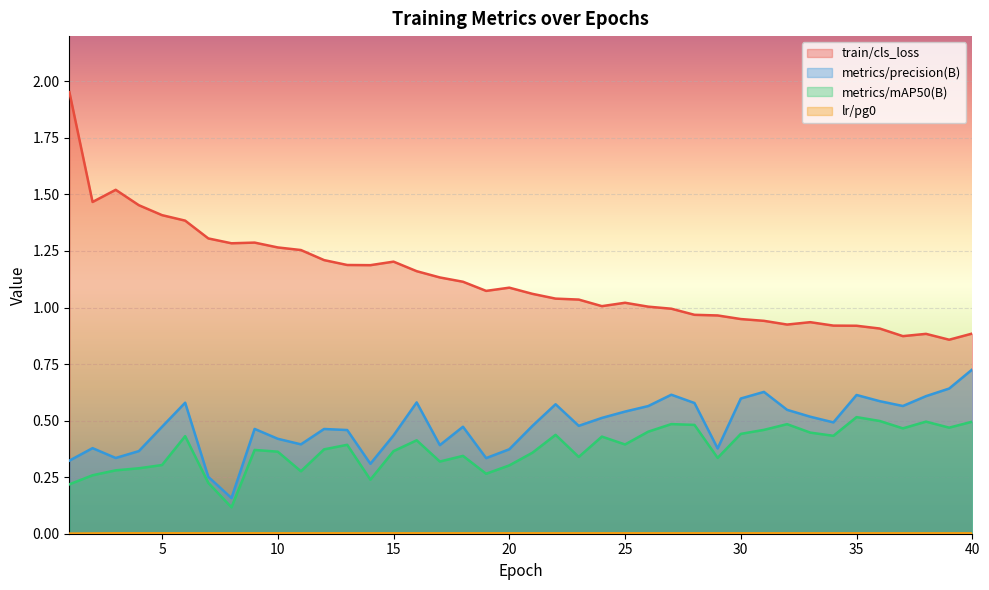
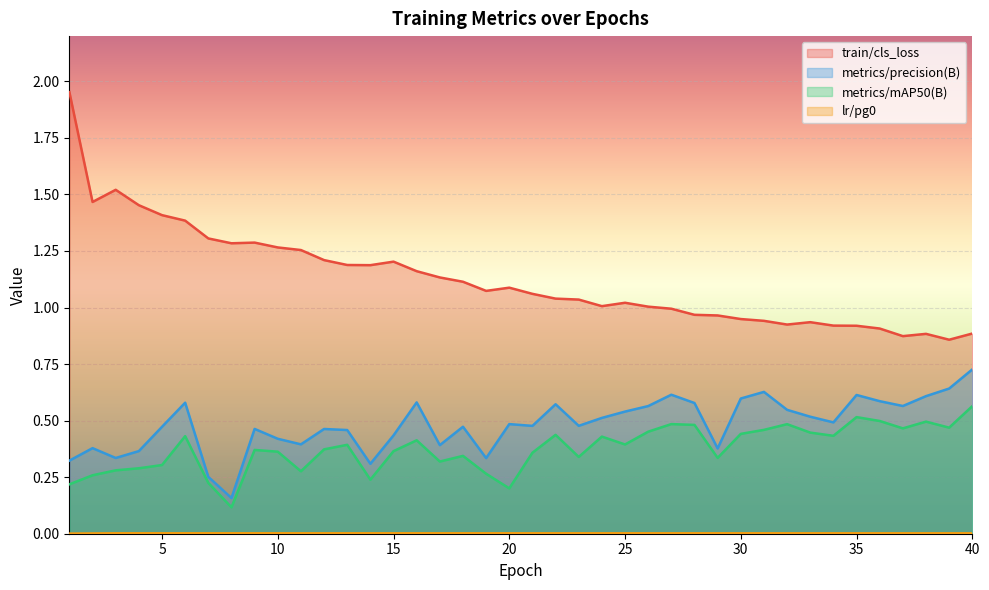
metrics/precision(B), 20: 0.37 -> 0.48
metrics/mAP50(B), 20: 0.30 -> 0.20
metrics/mAP50(B), 40: 0.50 -> 0.56
